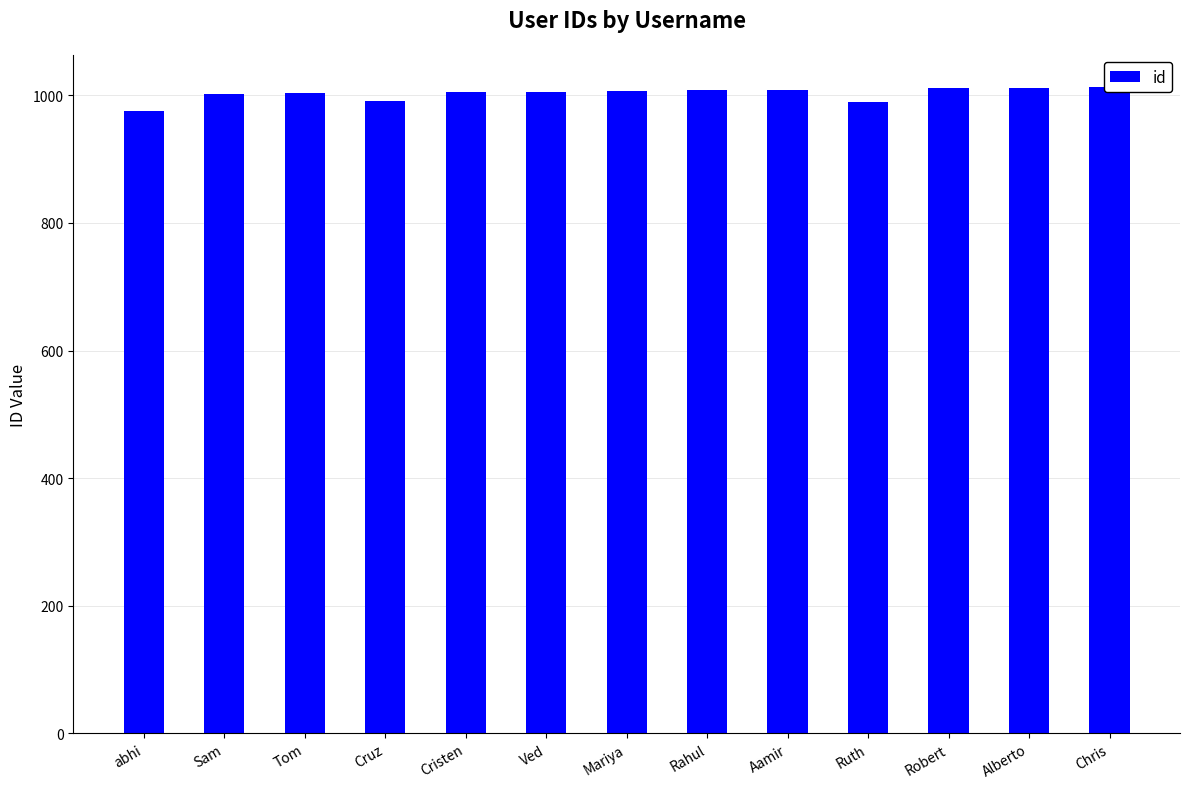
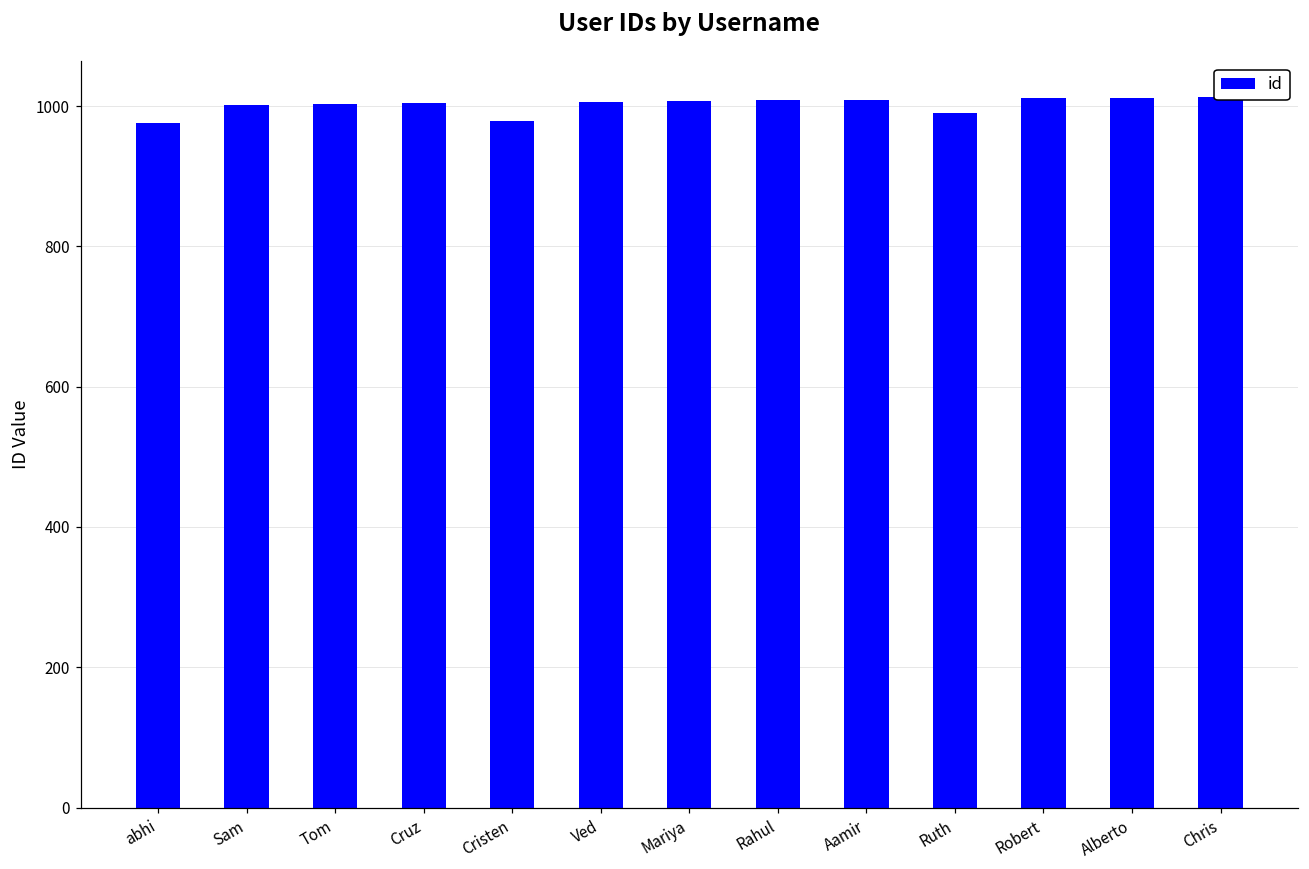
Cruz: 990 -> 1000
Cristen: 1010 -> 980
